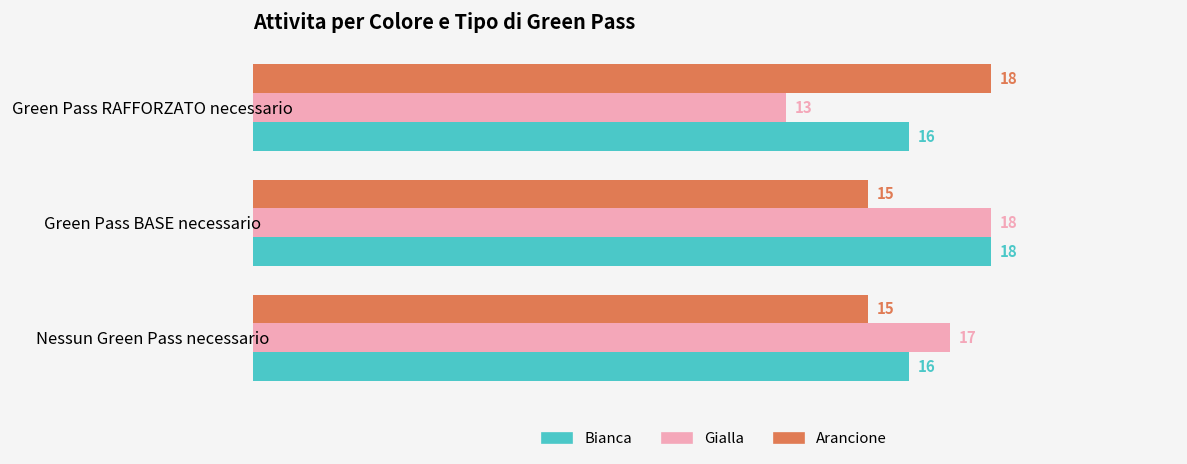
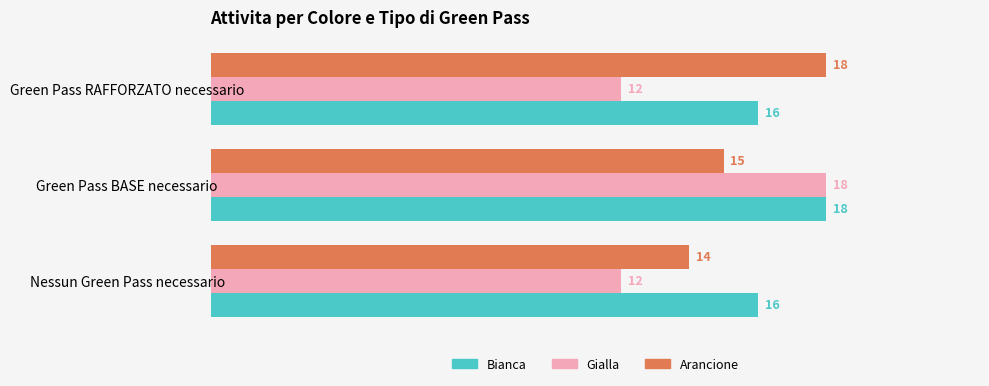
Gialla, Green Pass RAFFORZATO necessario: 13 -> 12
Arancione, Nessun Green Pass necessario: 15 -> 14
Gialla, Nessun Green Pass necessario: 17 -> 12
